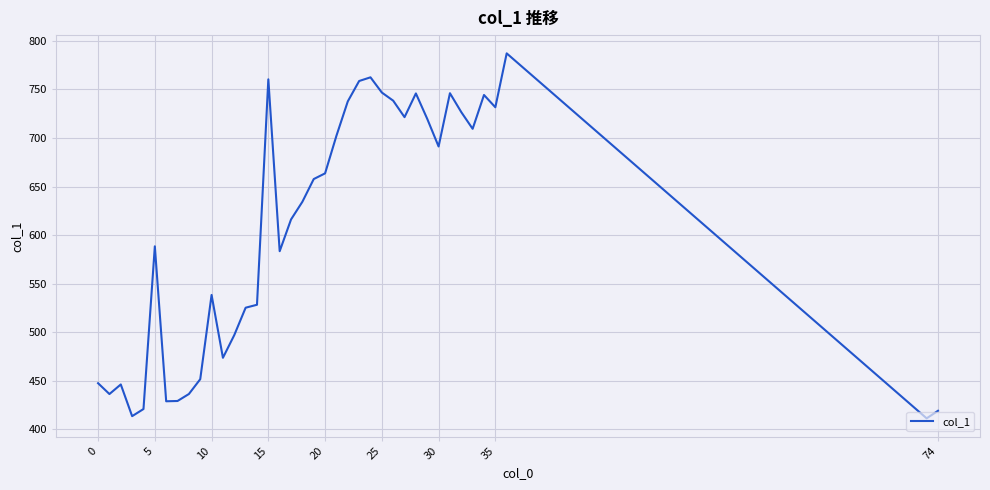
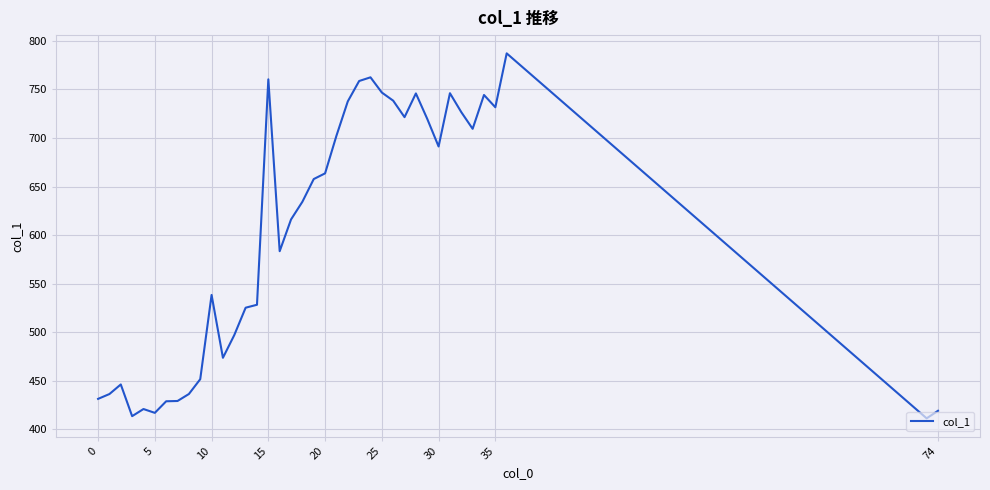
0: 450 -> 430
5: 590 -> 420
